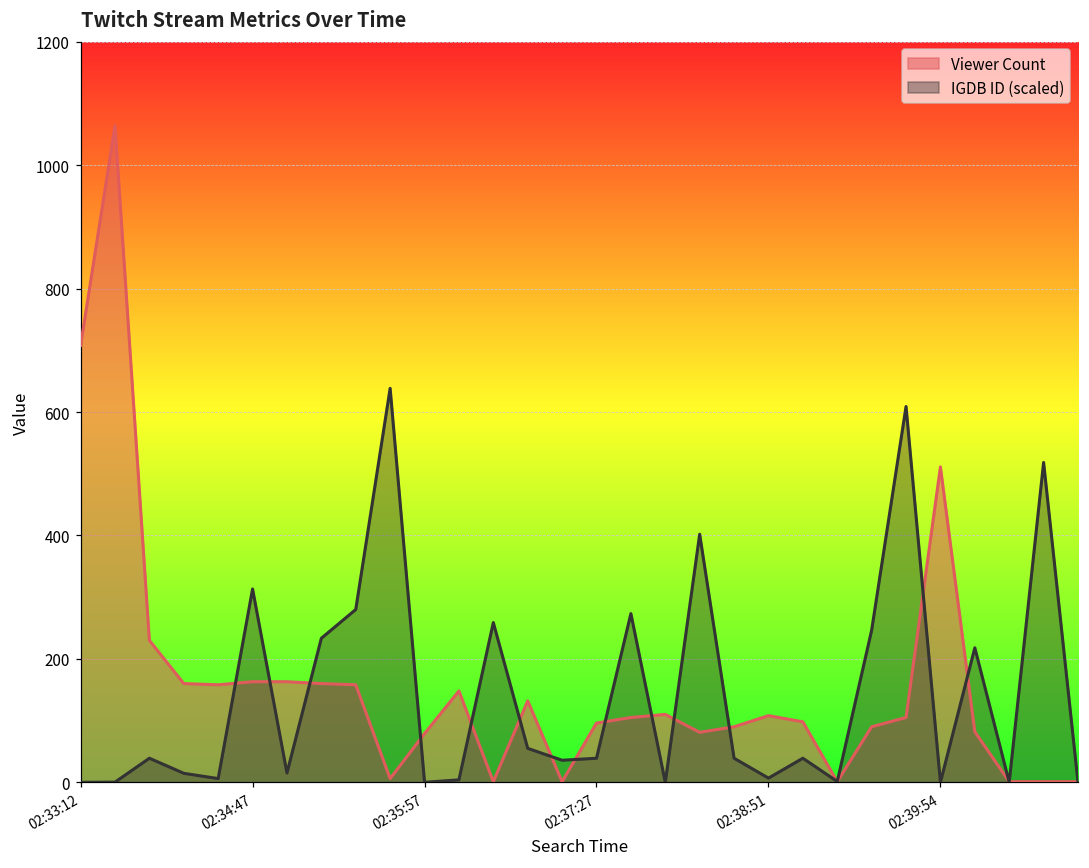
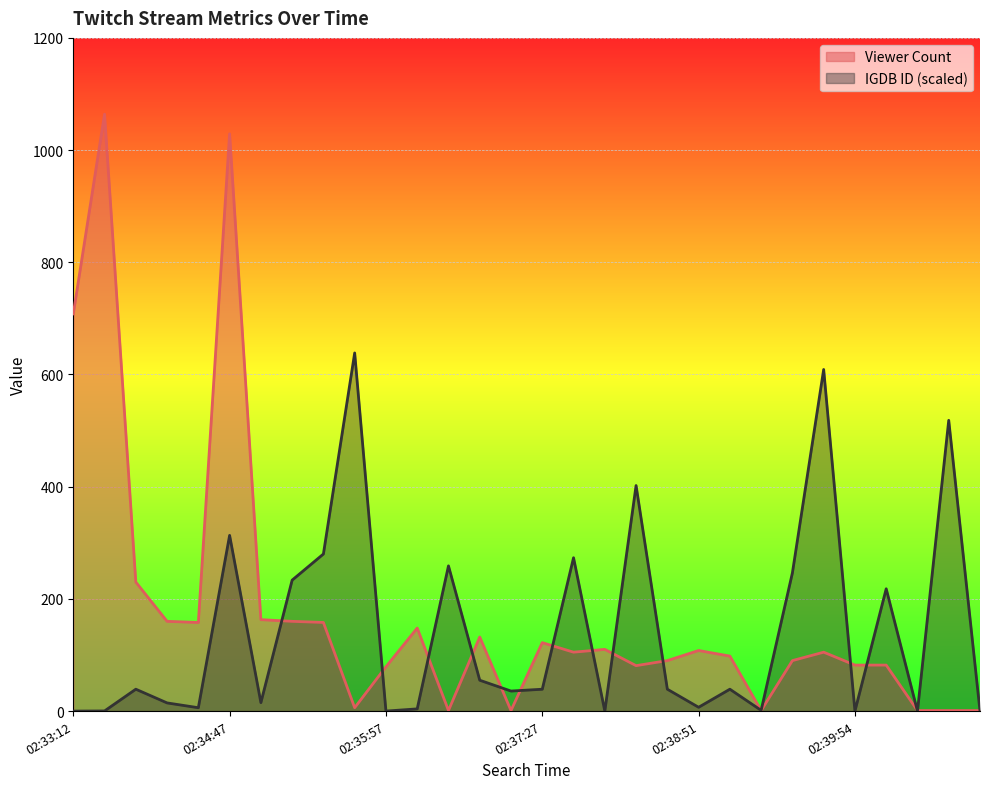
Viewer Count, 02:34:47: 160 -> 1030
Viewer Count, 02:37:27: 100 -> 120
Viewer Count, 02:39:54: 510 -> 80
